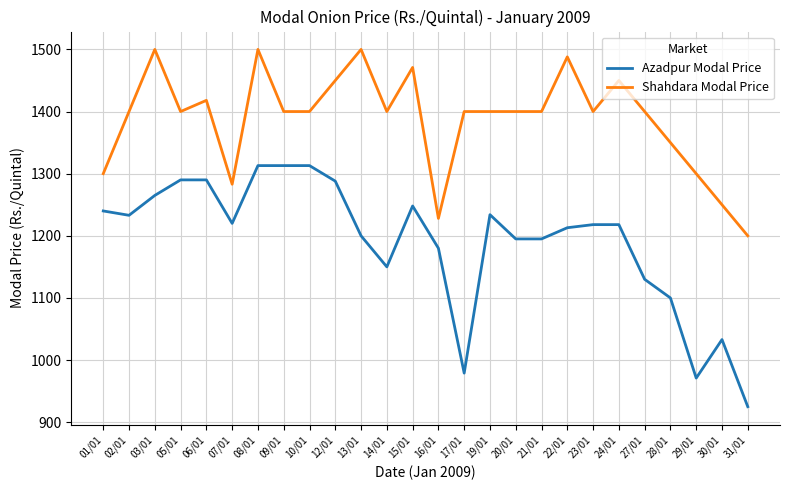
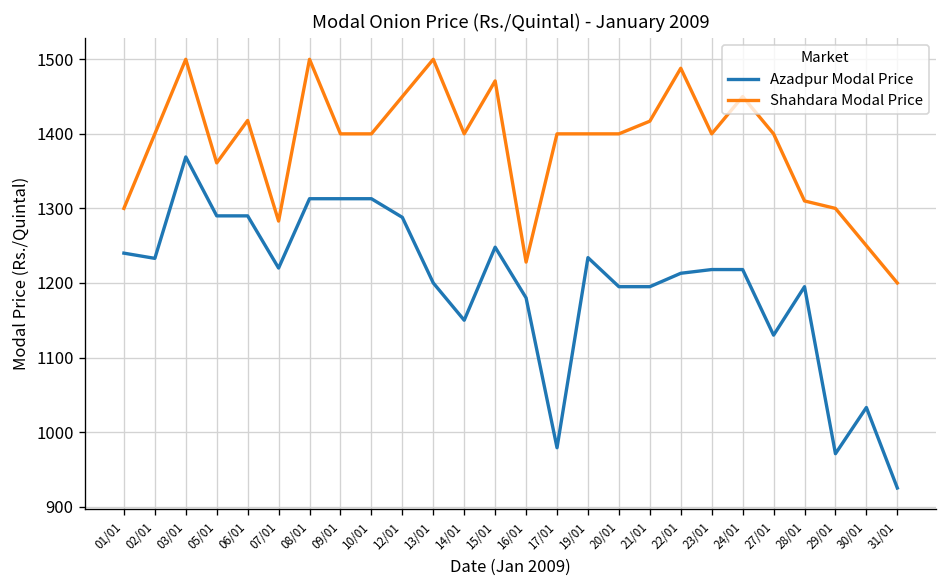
Azadpur Modal Price, 03/01: 1270 -> 1370
Shahdara Modal Price, 05/01: 1400 -> 1360
Shahdara Modal Price, 21/01: 1400 -> 1420
Azadpur Modal Price, 28/01: 1100 -> 1200
Shahdara Modal Price, 28/01: 1350 -> 1310
